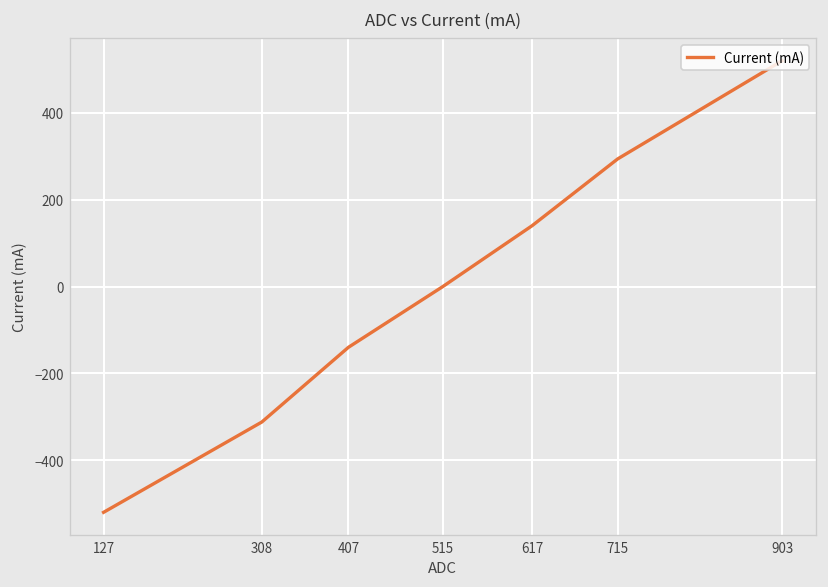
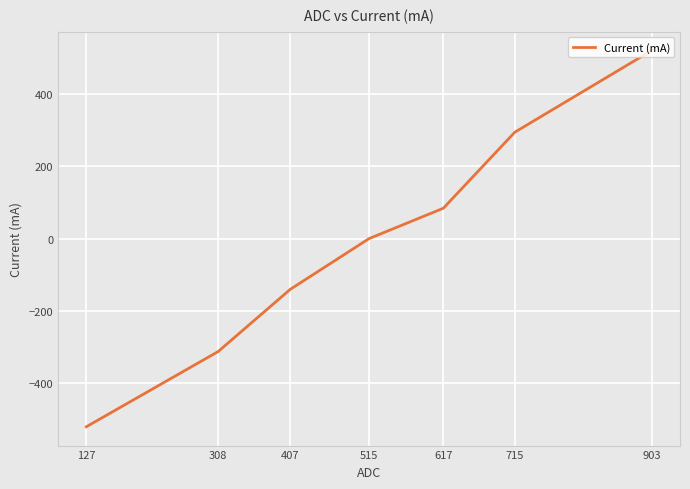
617: 140 -> 80
